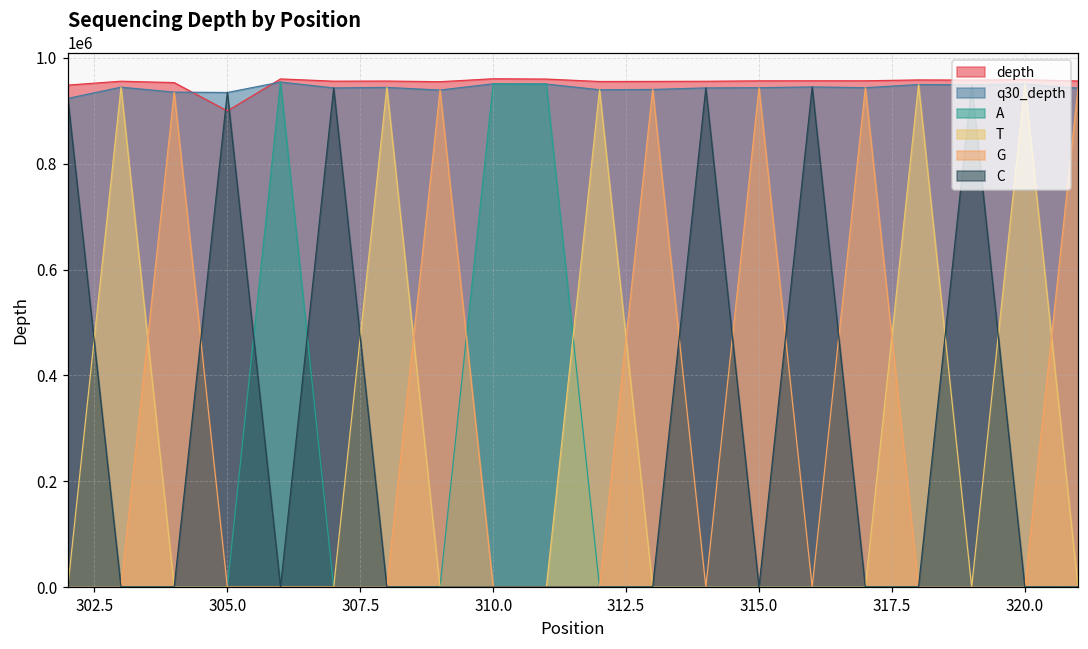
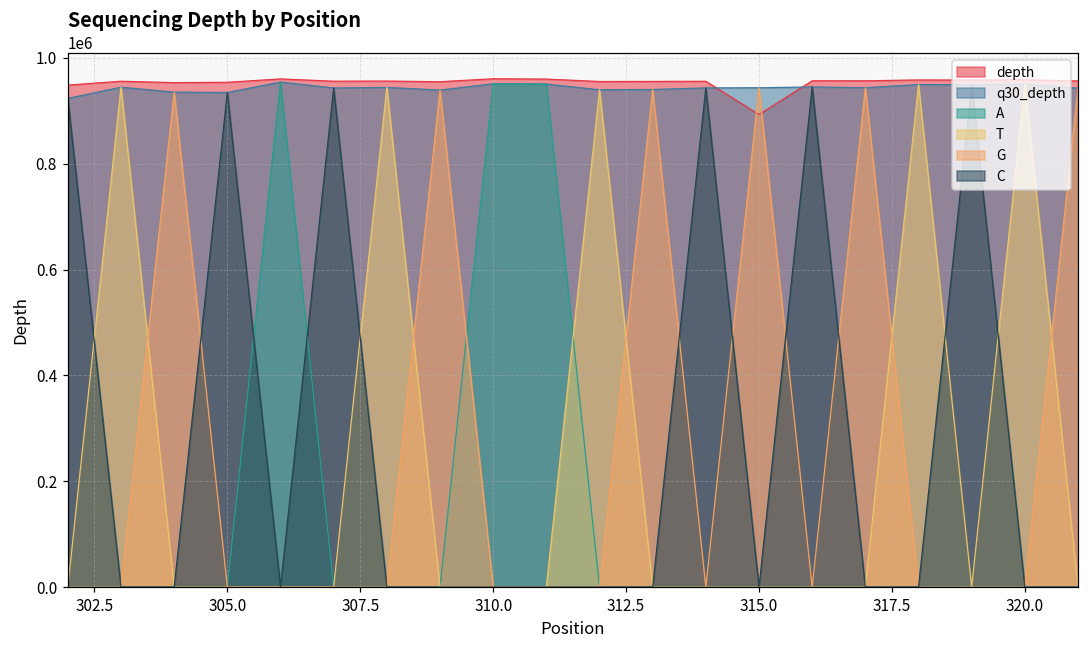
depth, 305.0: 900000 -> 950000
depth, 315.0: 960000 -> 890000
